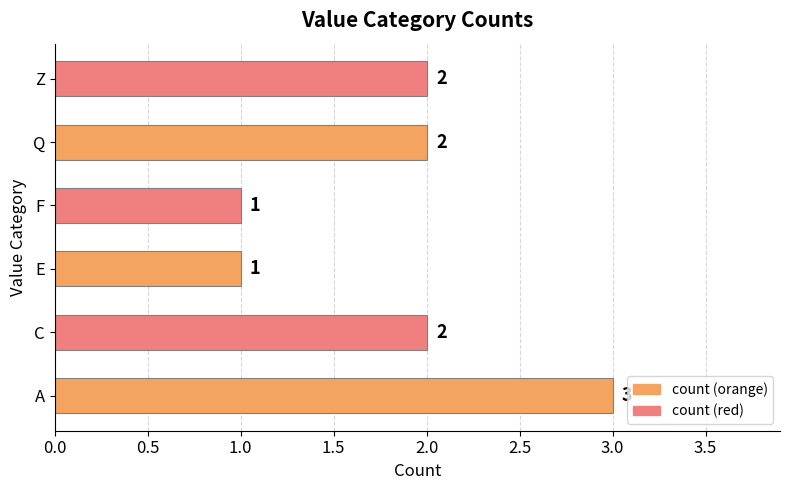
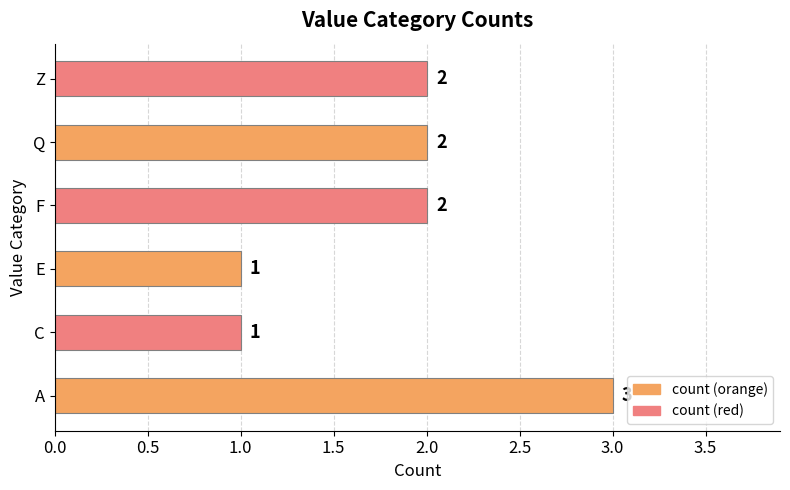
F: 1 -> 2
C: 2 -> 1
